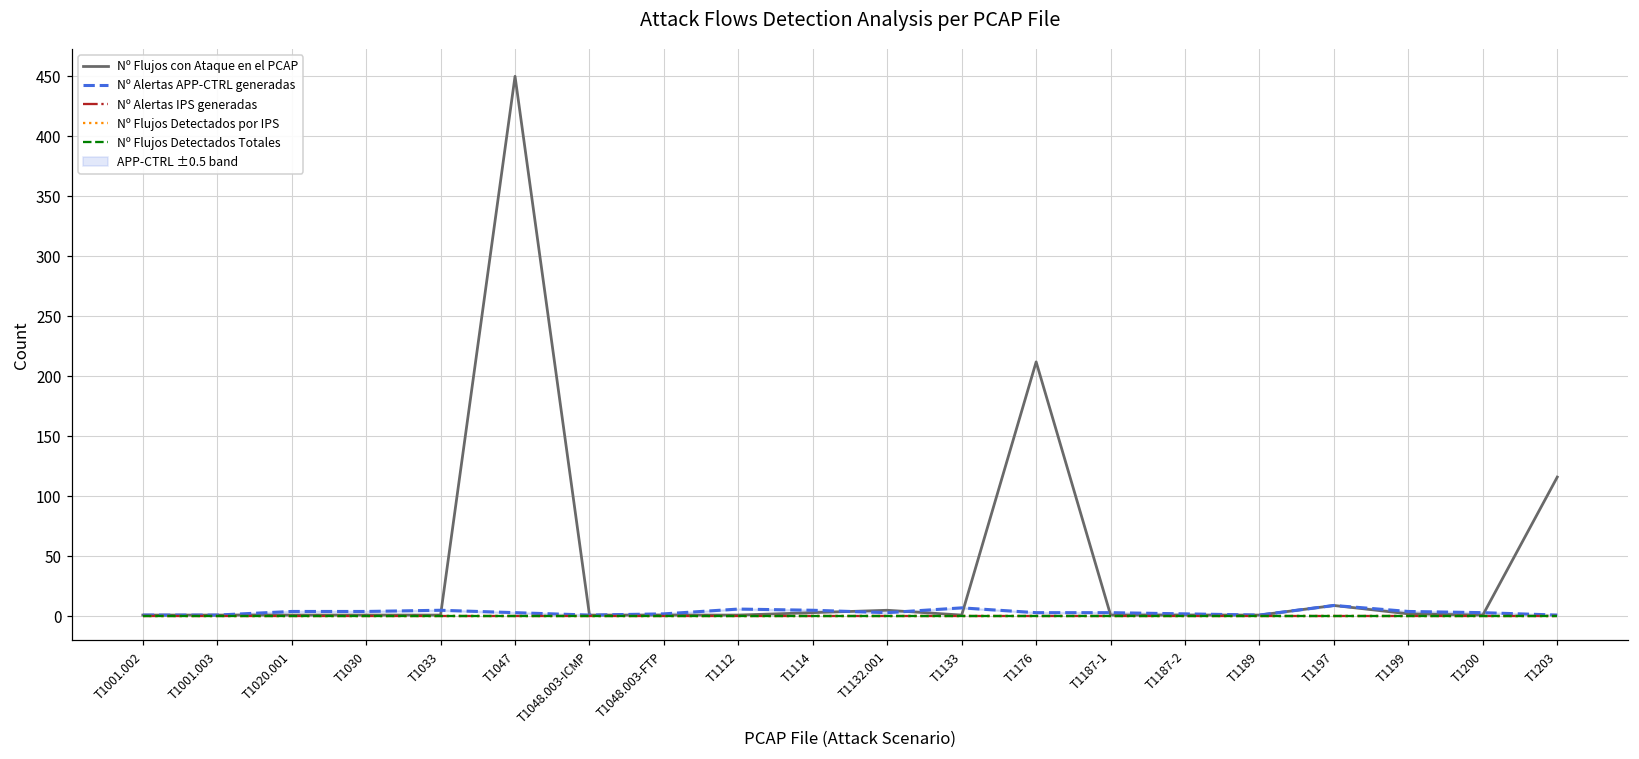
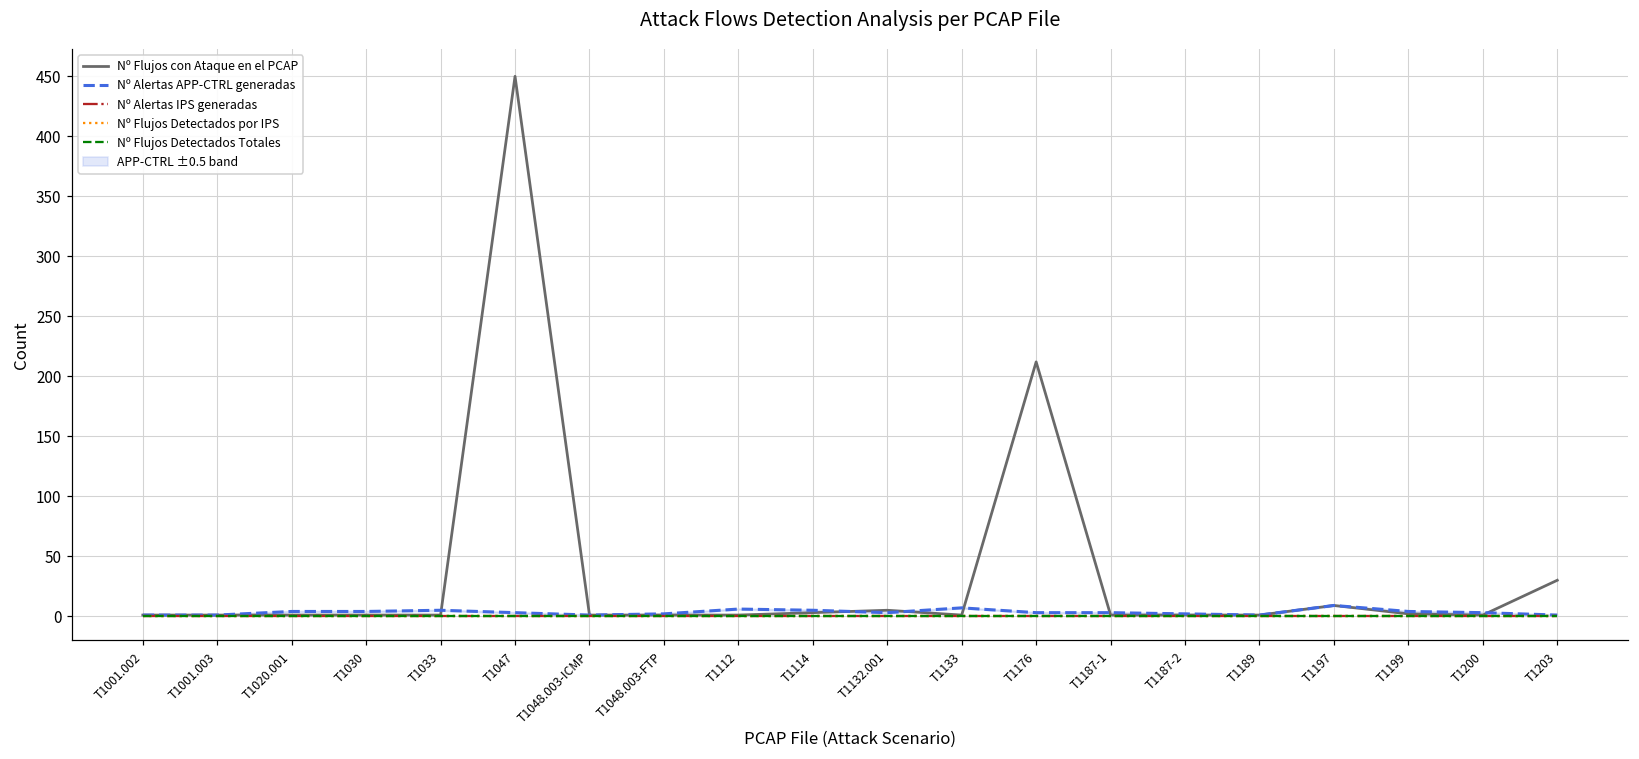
Nº Flujos con Ataque en el PCAP, T1203: 116 -> 30
